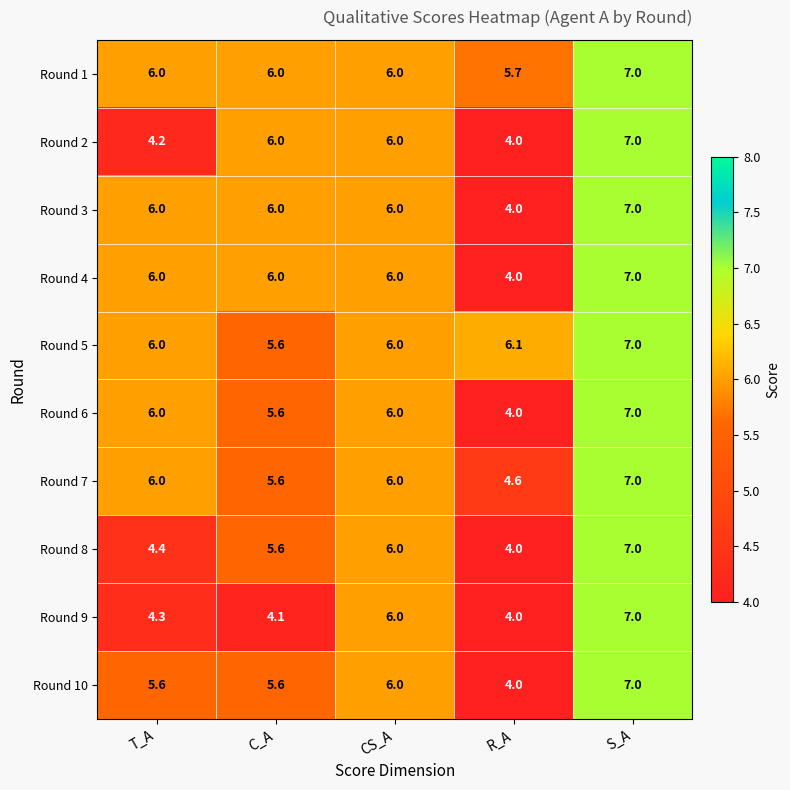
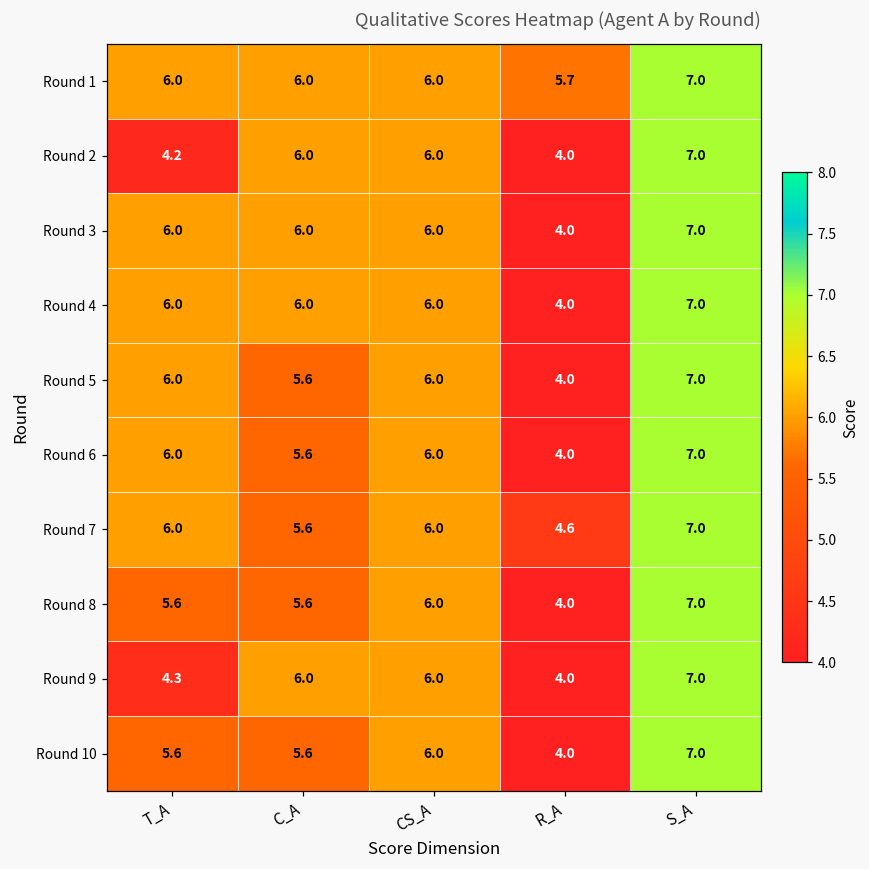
Round 5, R_A: 6.1 -> 4.0
Round 8, T_A: 4.4 -> 5.6
Round 9, C_A: 4.1 -> 6.0
